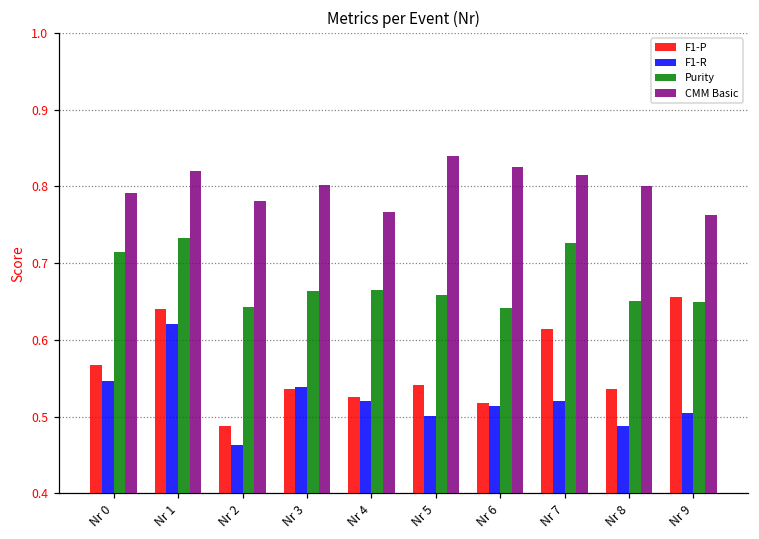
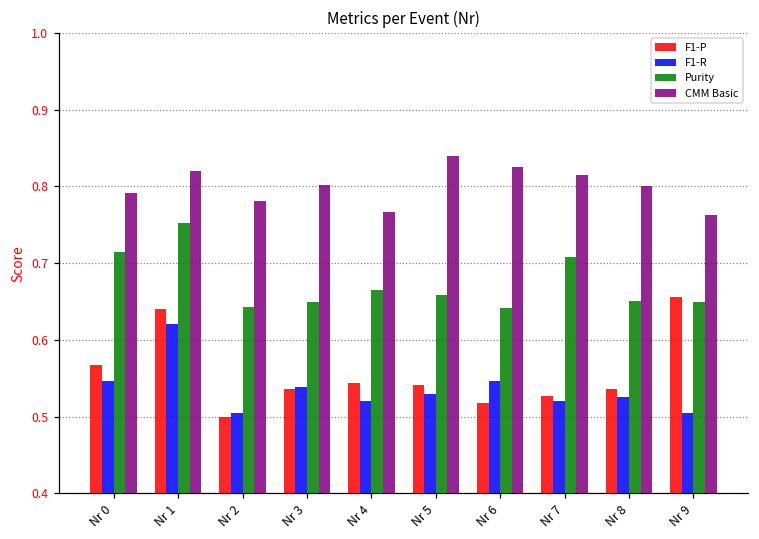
Purity, Nr 1: 0.73 -> 0.75
F1-P, Nr 2: 0.49 -> 0.50
F1-R, Nr 2: 0.46 -> 0.50
Purity, Nr 3: 0.66 -> 0.65
F1-P, Nr 4: 0.53 -> 0.54
F1-R, Nr 5: 0.50 -> 0.53
F1-R, Nr 6: 0.51 -> 0.55
F1-P, Nr 7: 0.61 -> 0.53
Purity, Nr 7: 0.73 -> 0.71
F1-R, Nr 8: 0.49 -> 0.53
